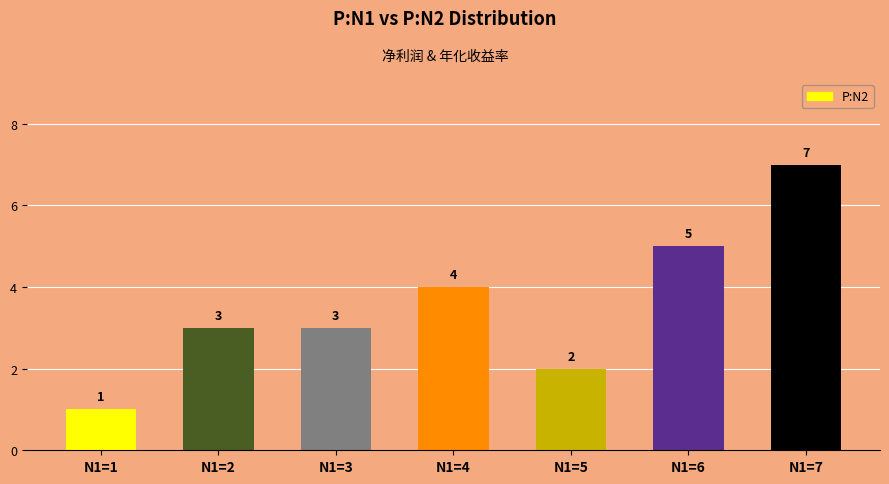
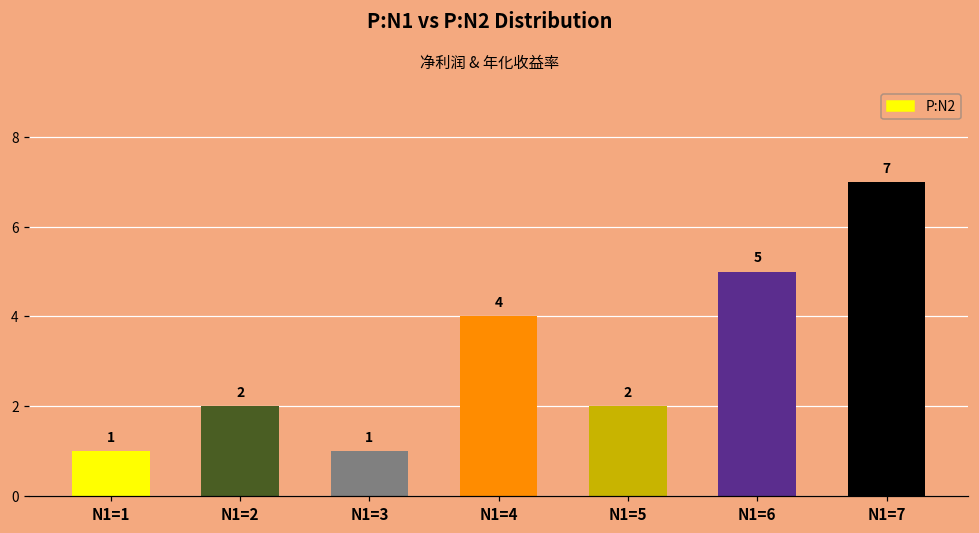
N1=2: 3 -> 2
N1=3: 3 -> 1
